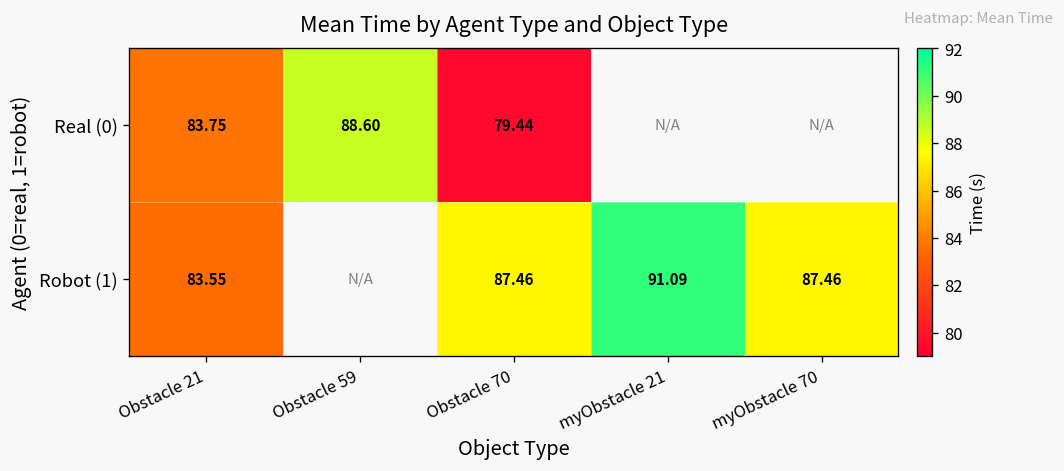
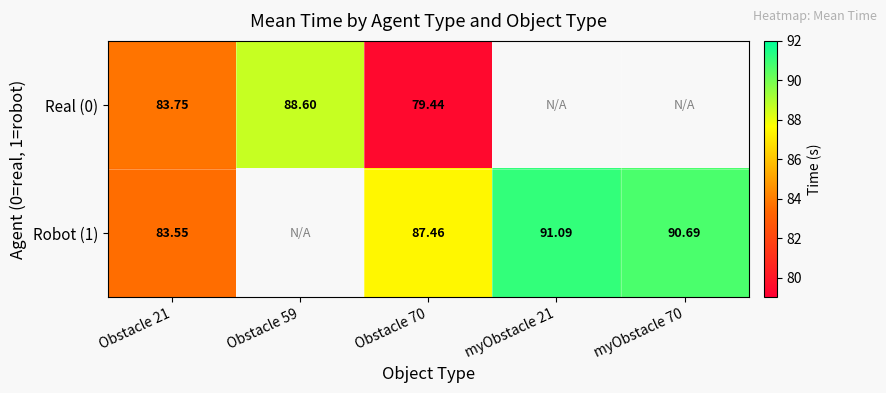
Robot (1), myObstacle 70: 87.46 -> 90.69
